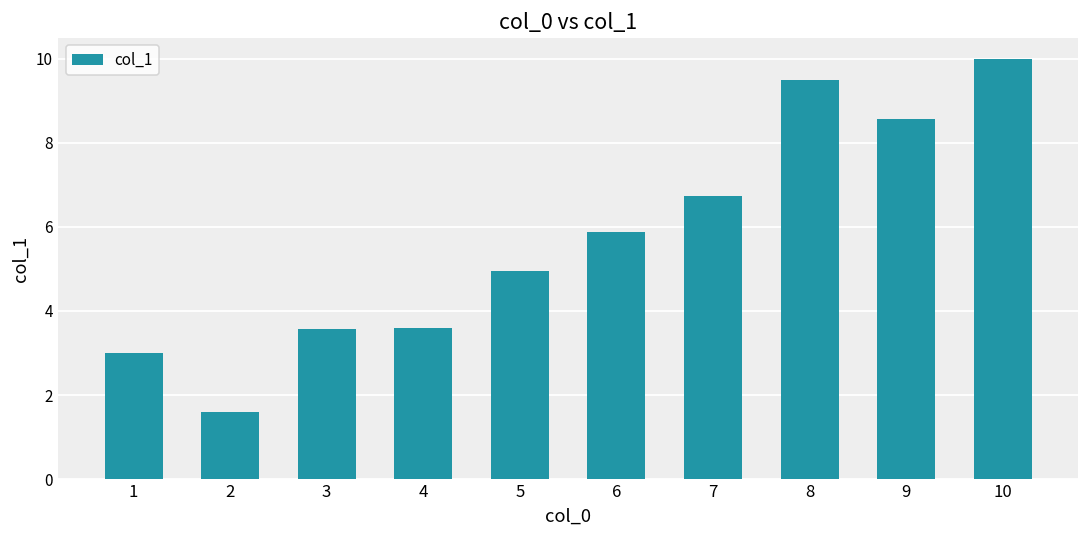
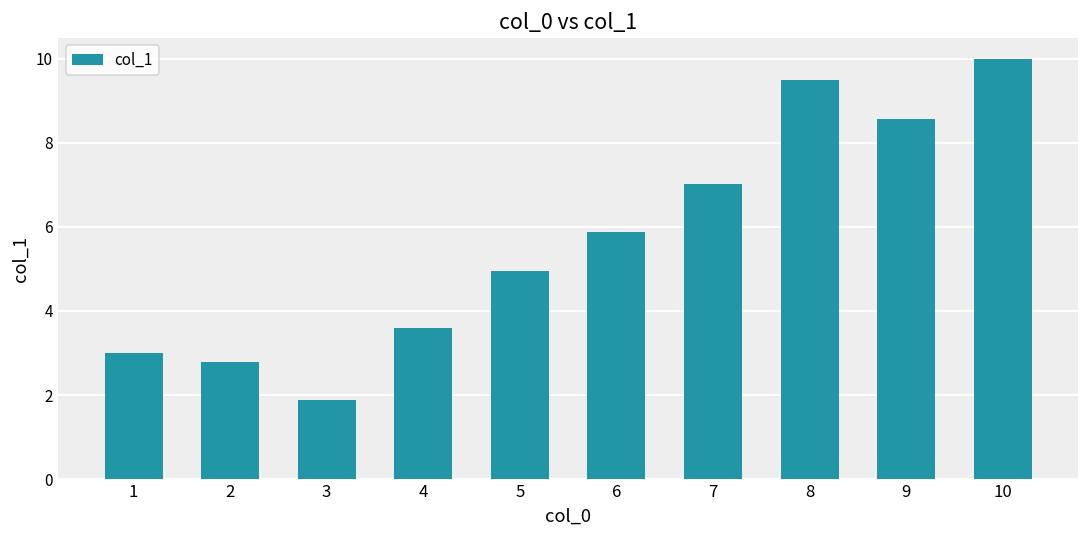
2: 1.6 -> 2.8
3: 3.6 -> 1.9
7: 6.7 -> 7.0
